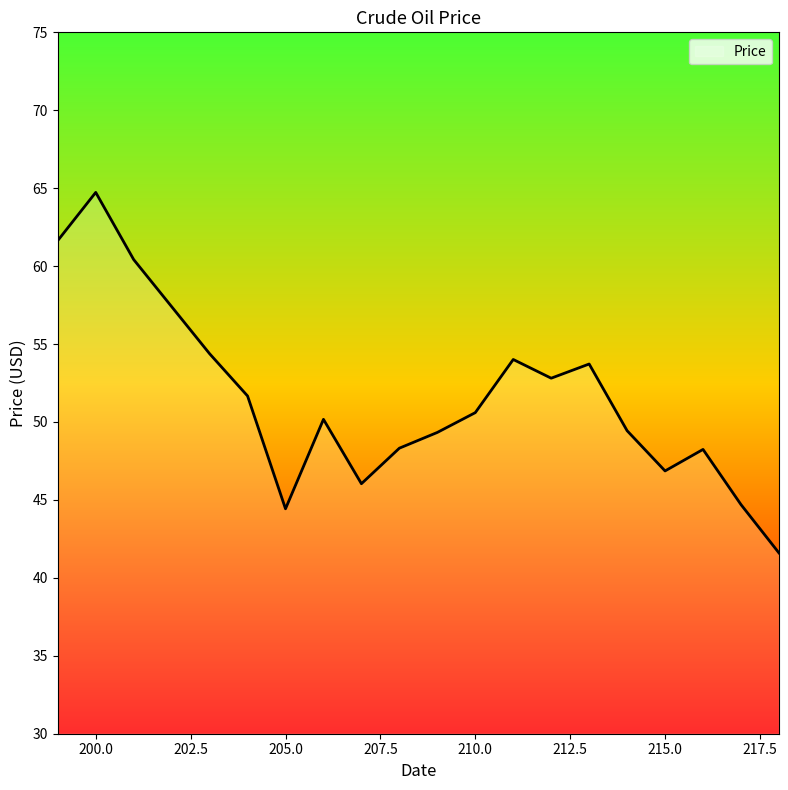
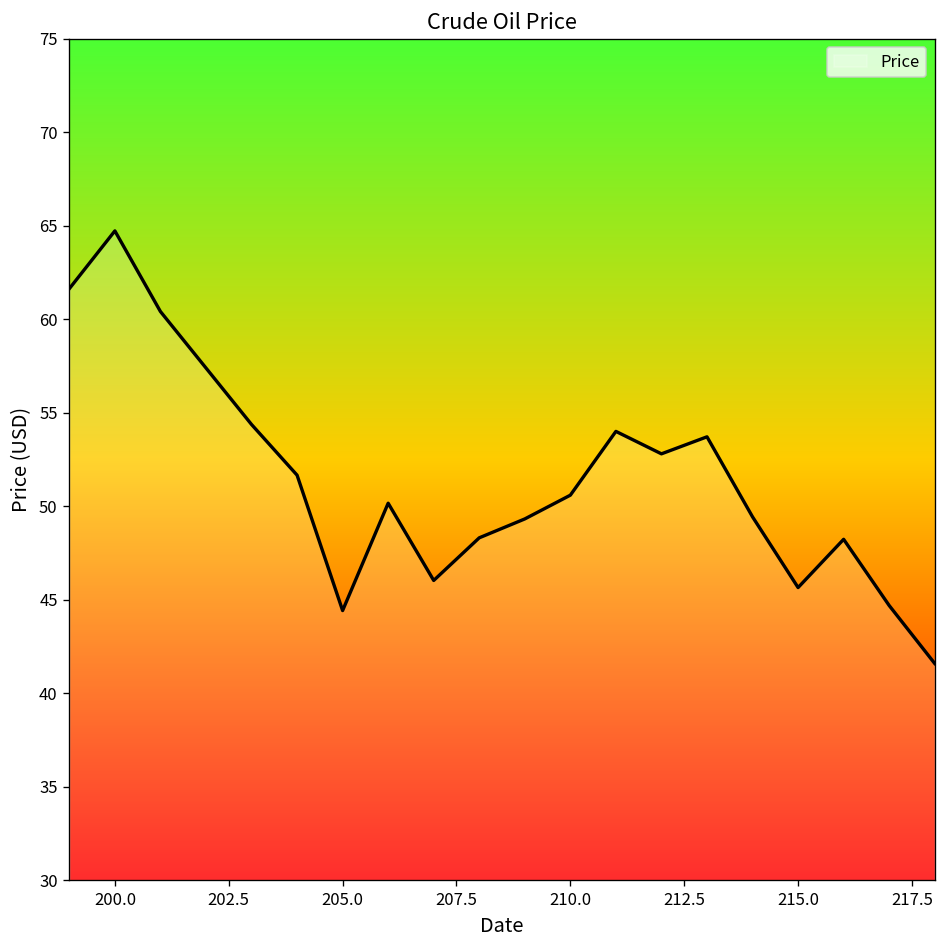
215.0: 46.9 -> 45.7
